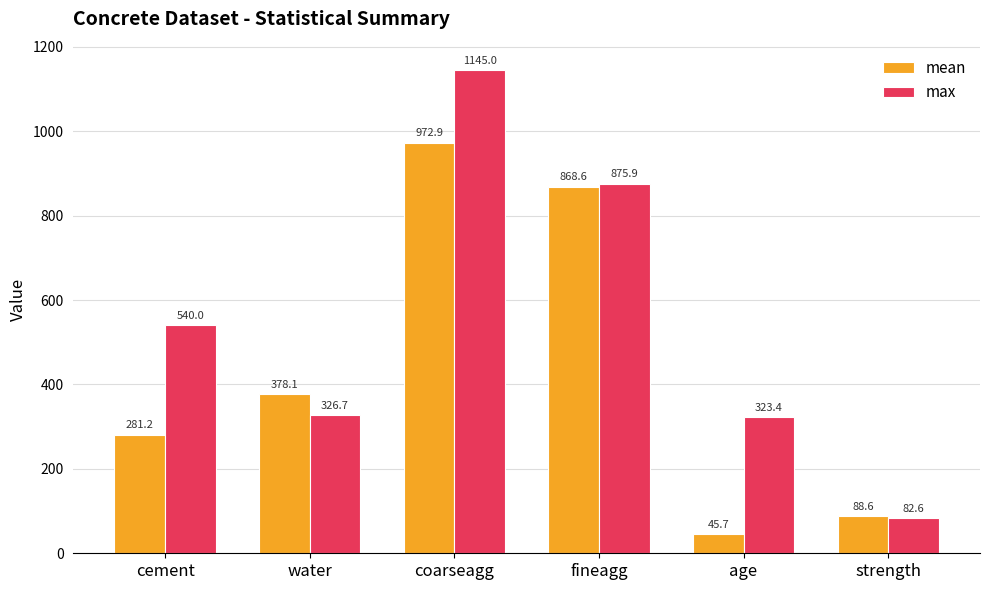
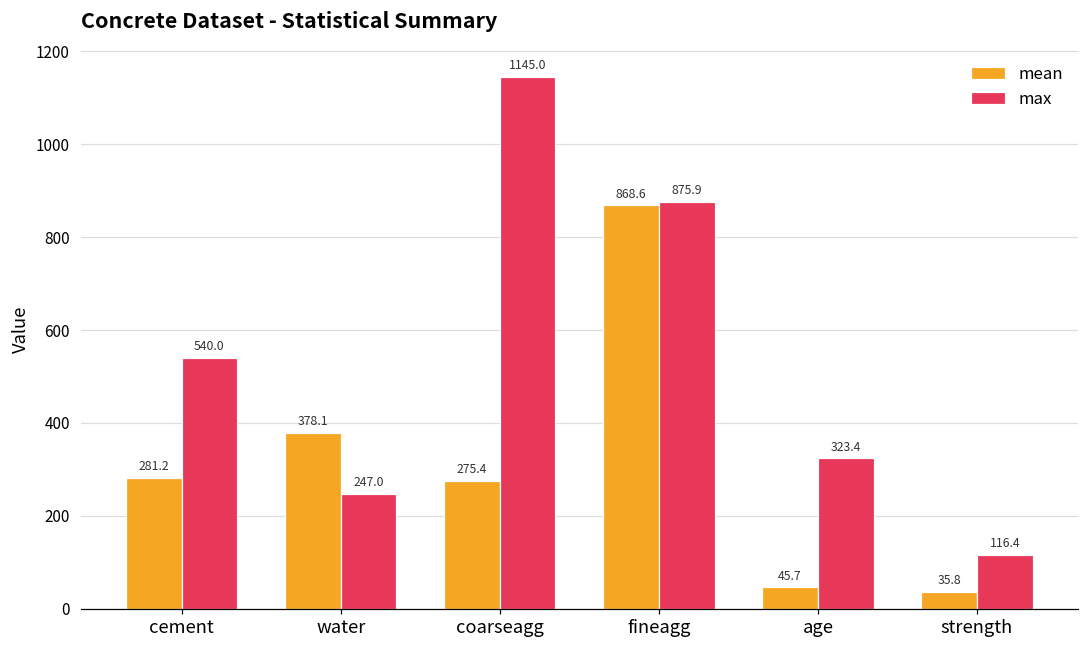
max, water: 326.7 -> 247.0
mean, coarseagg: 972.9 -> 275.4
mean, strength: 88.6 -> 35.8
max, strength: 82.6 -> 116.4
